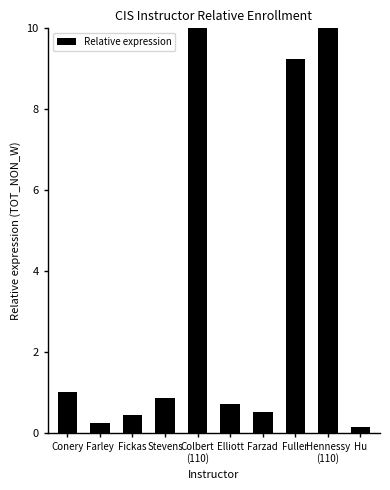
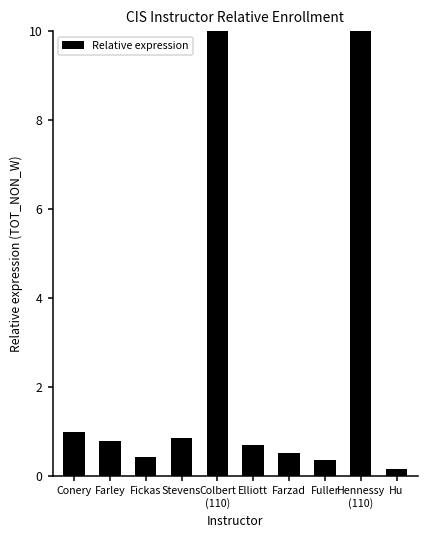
Farley: 0.2 -> 0.8
Fuller: 9.2 -> 0.4
